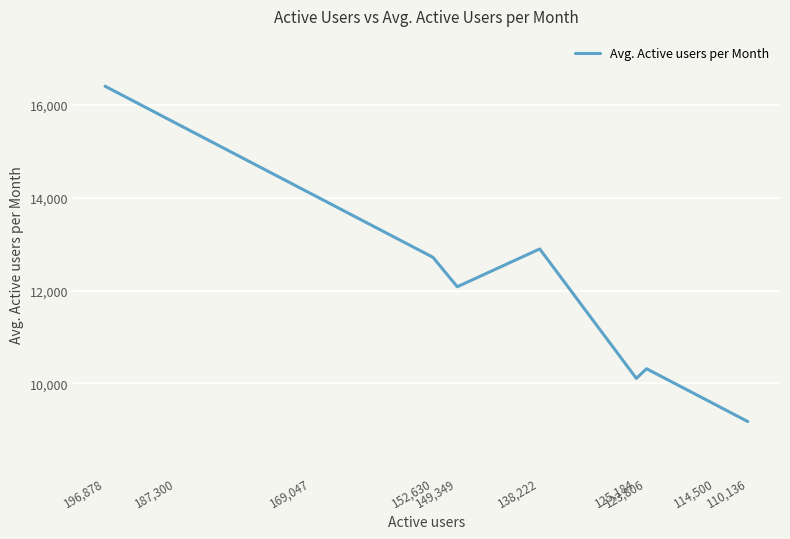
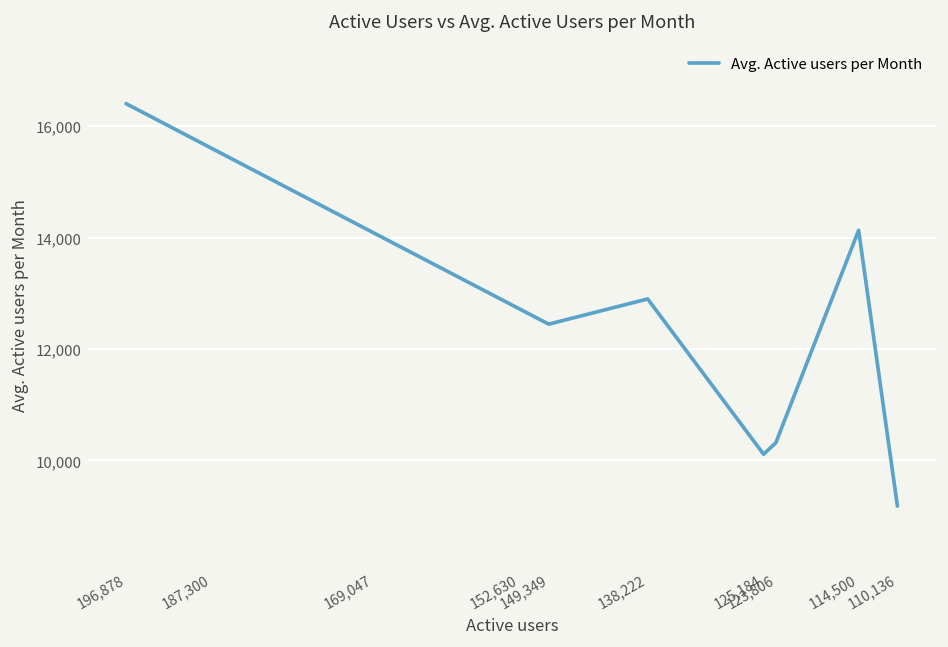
149,349: 12,100 -> 12,400
114,500: 9,500 -> 14,100
